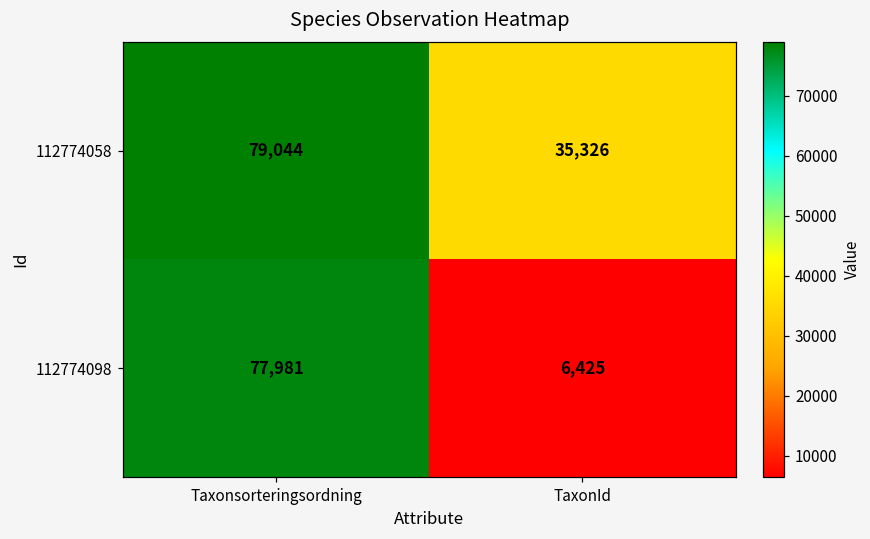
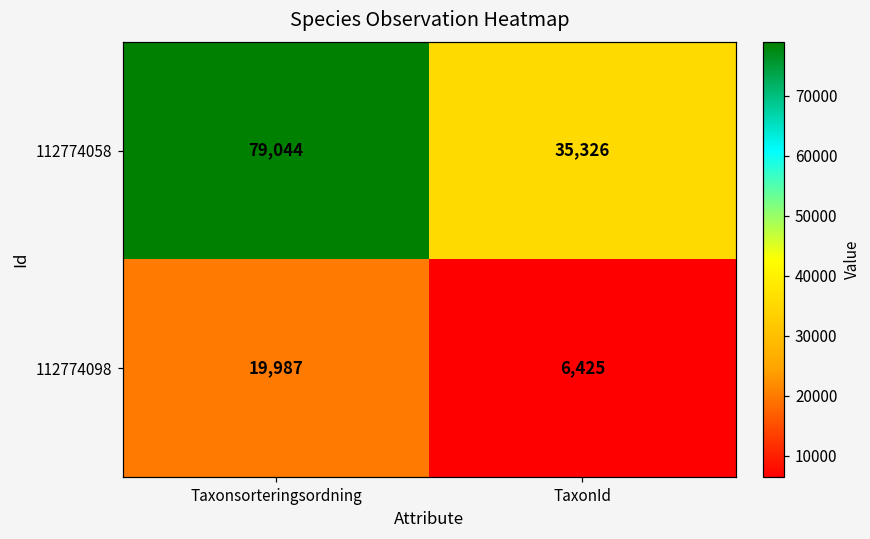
112774098, Taxonsorteringsordning: 77,981 -> 19,987
